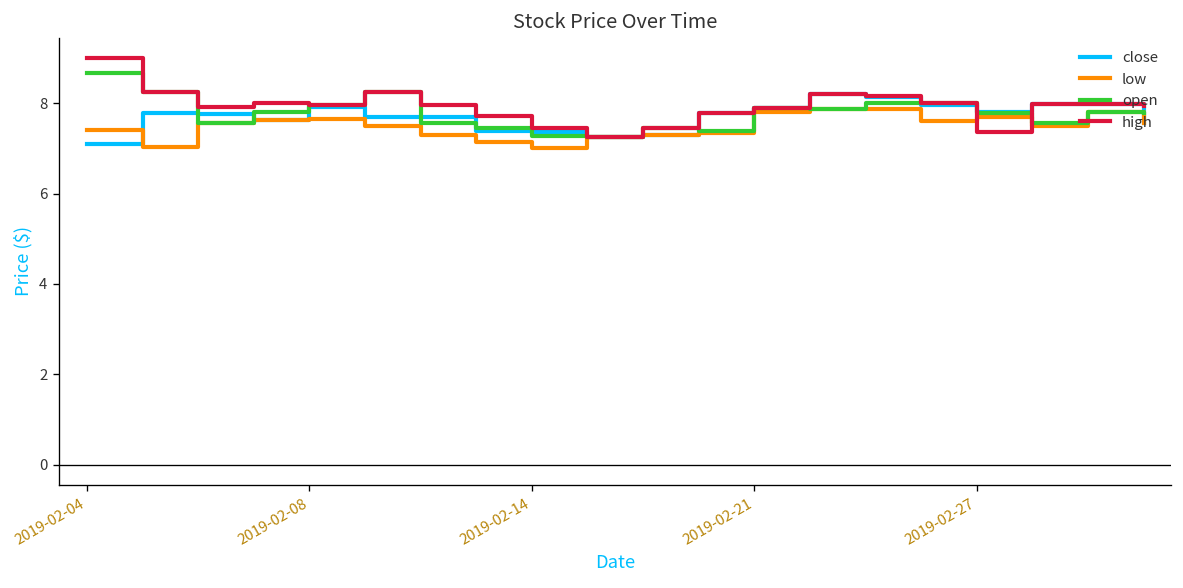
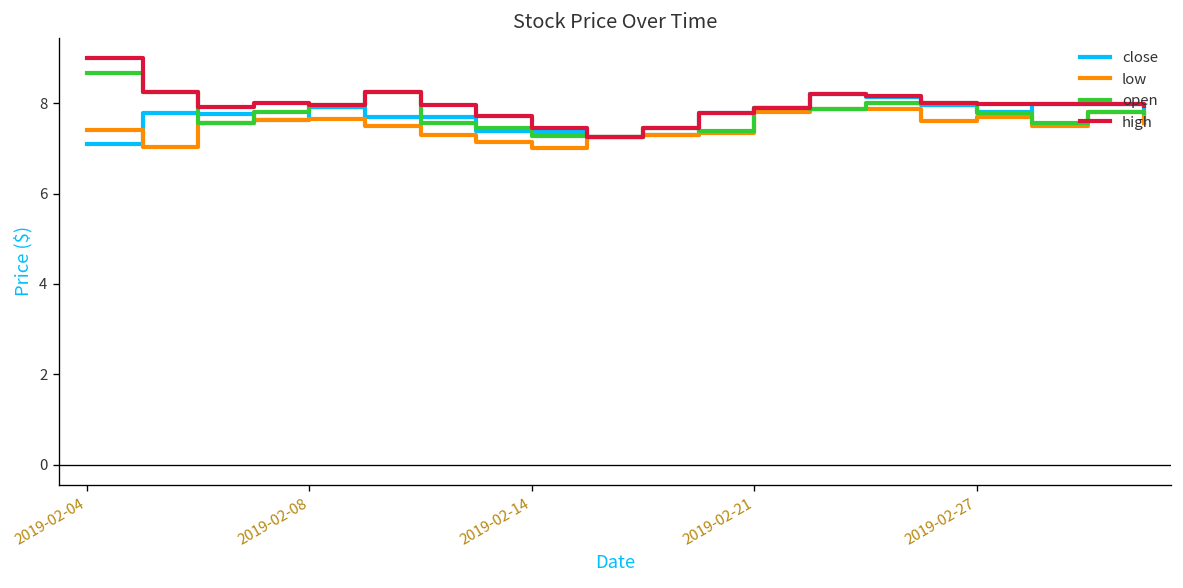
high, 2019-02-27: 7.4 -> 8.0
